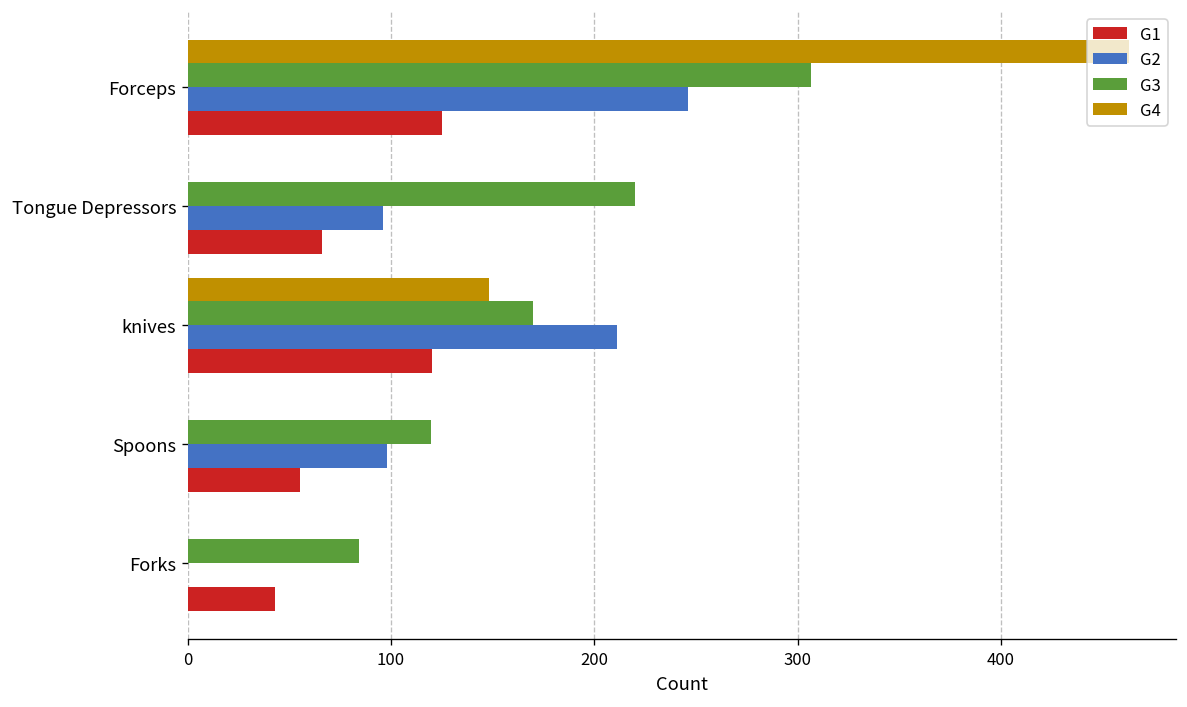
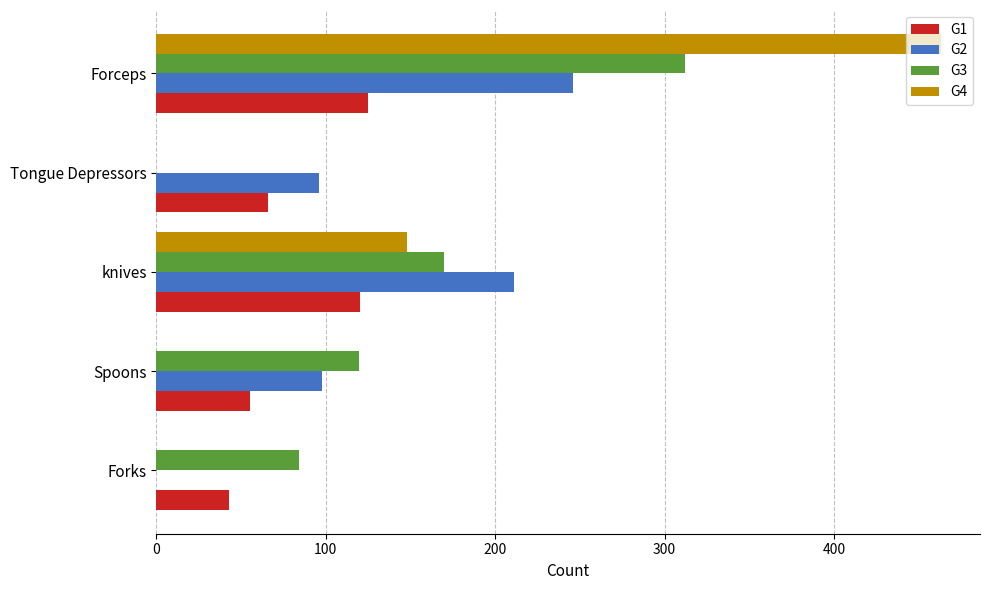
G3, Forceps: 307 -> 312
G3, Tongue Depressors: 220 -> 0
